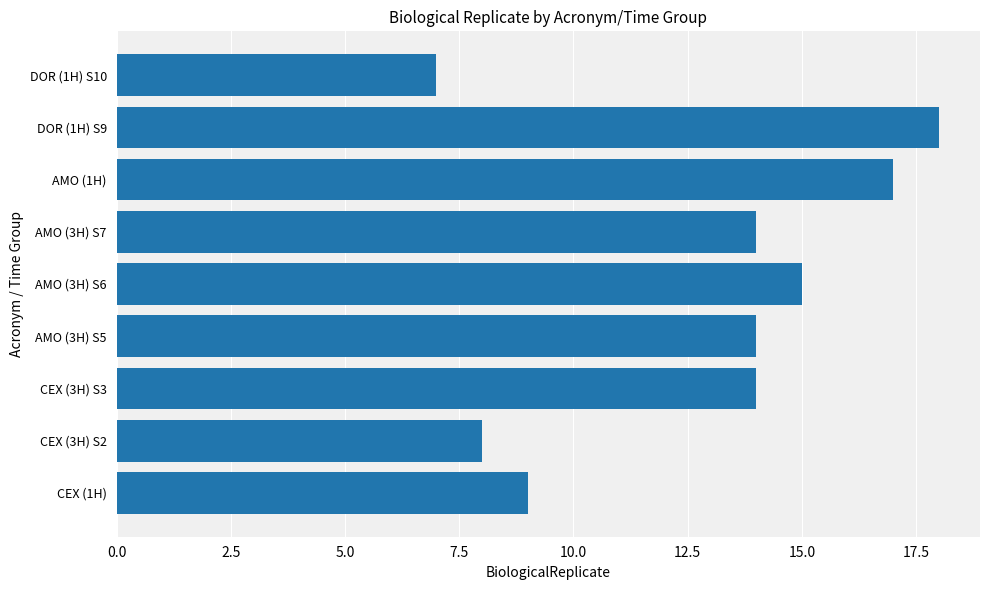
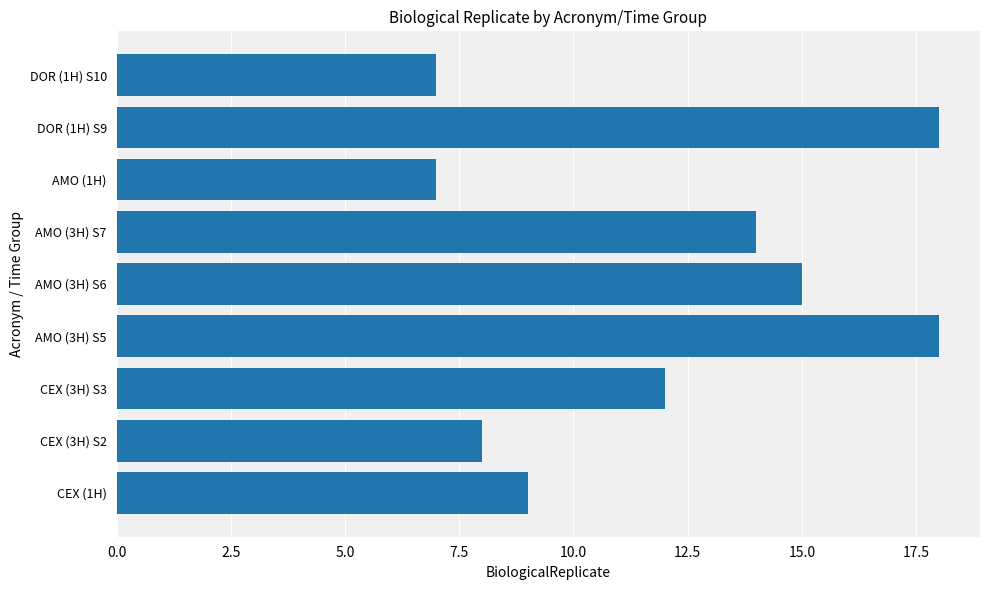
AMO (1H): 17 -> 7
AMO (3H) S5: 14 -> 18
CEX (3H) S3: 14 -> 12
